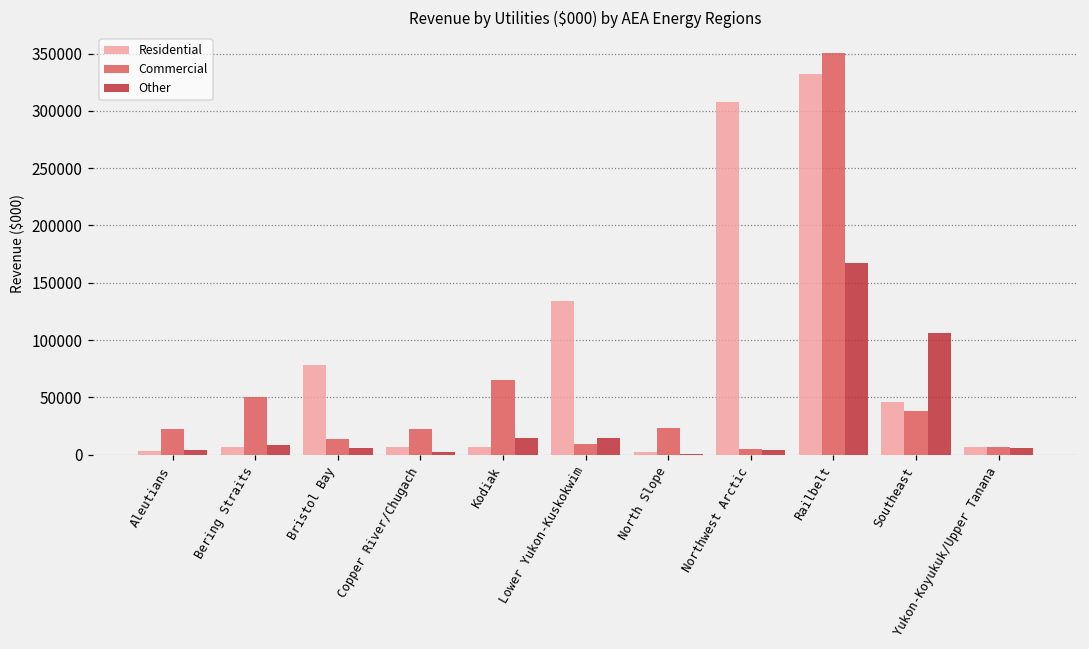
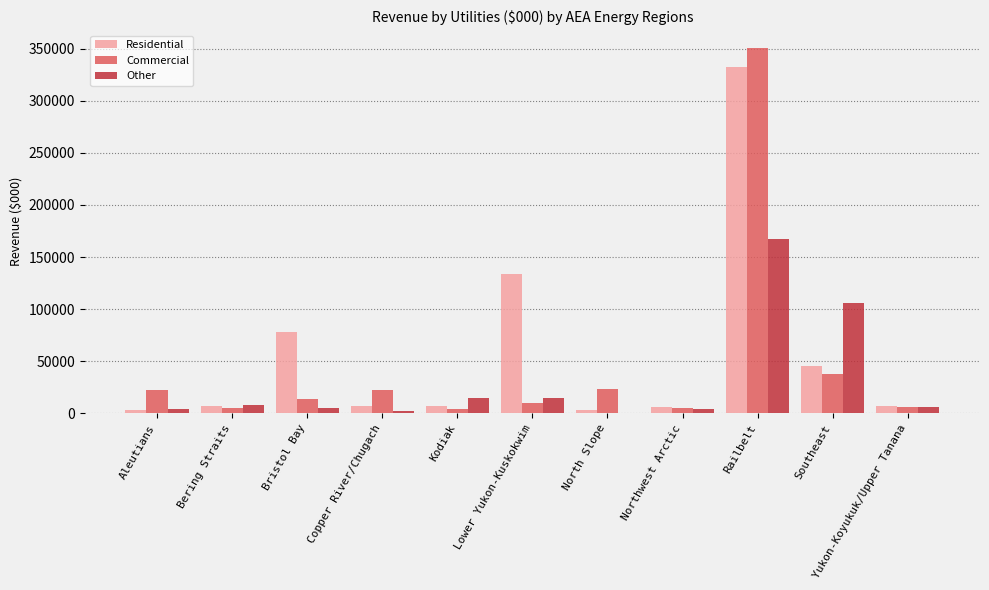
Commercial, Bering Straits: 50000 -> 5000
Commercial, Kodiak: 65000 -> 4000
Residential, Northwest Arctic: 308000 -> 6000
